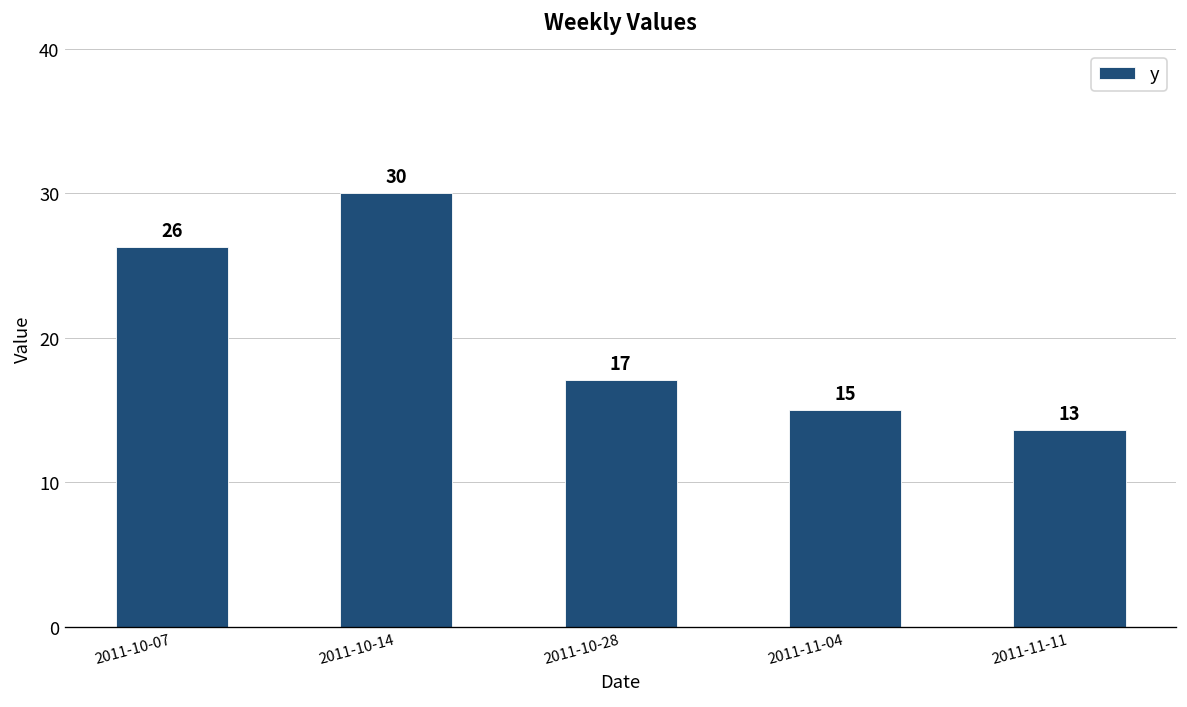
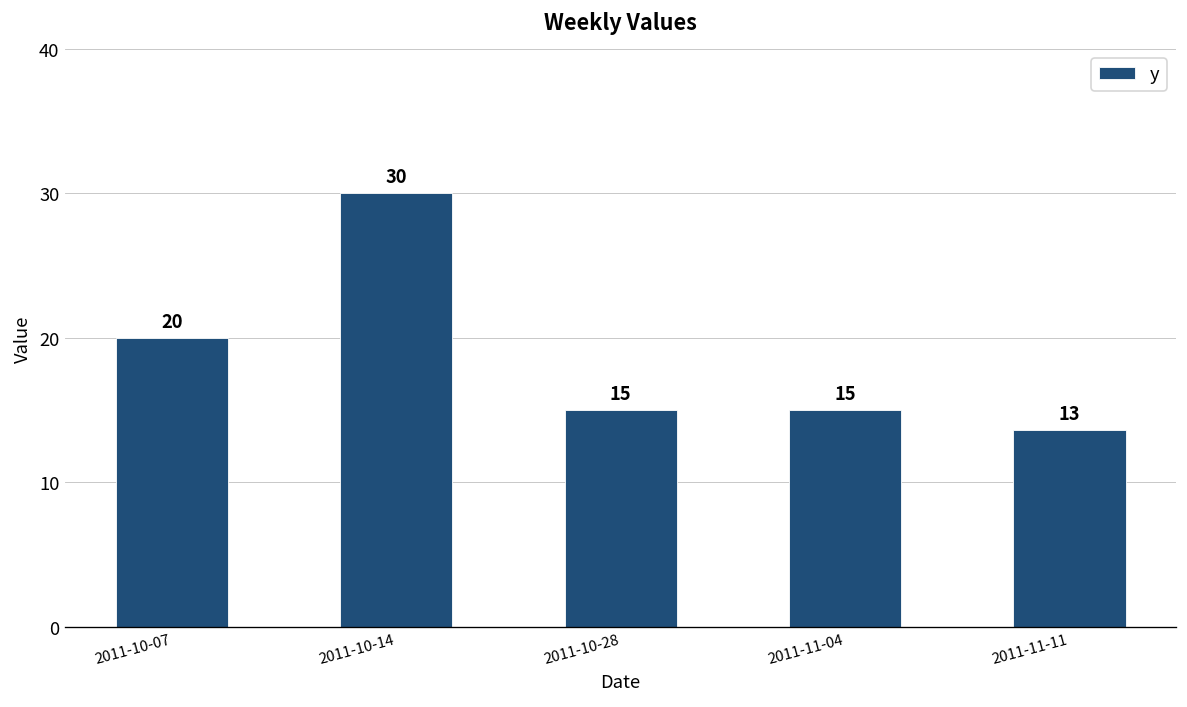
2011-10-07: 26 -> 20
2011-10-28: 17 -> 15
